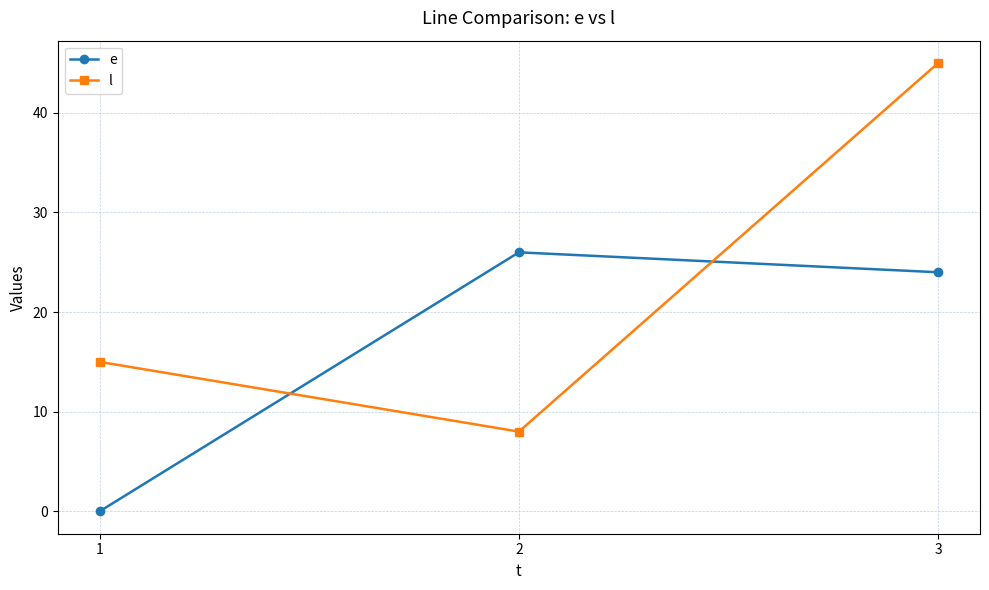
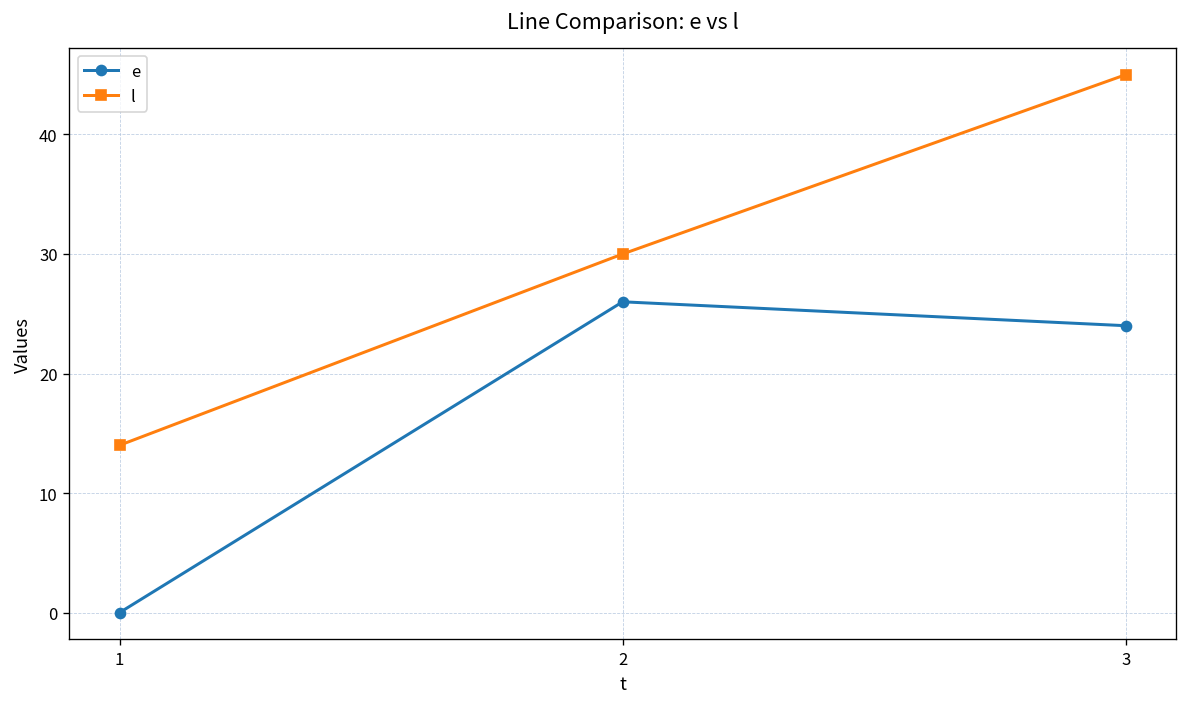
l, 1: 15 -> 14
l, 2: 8 -> 30
